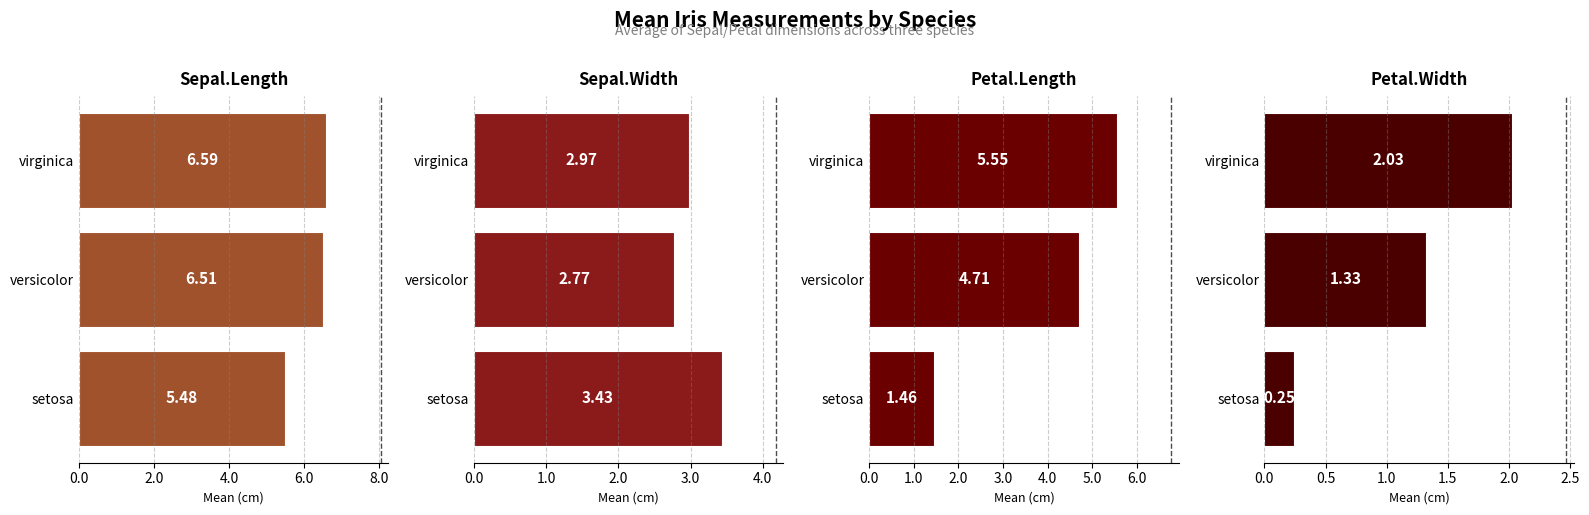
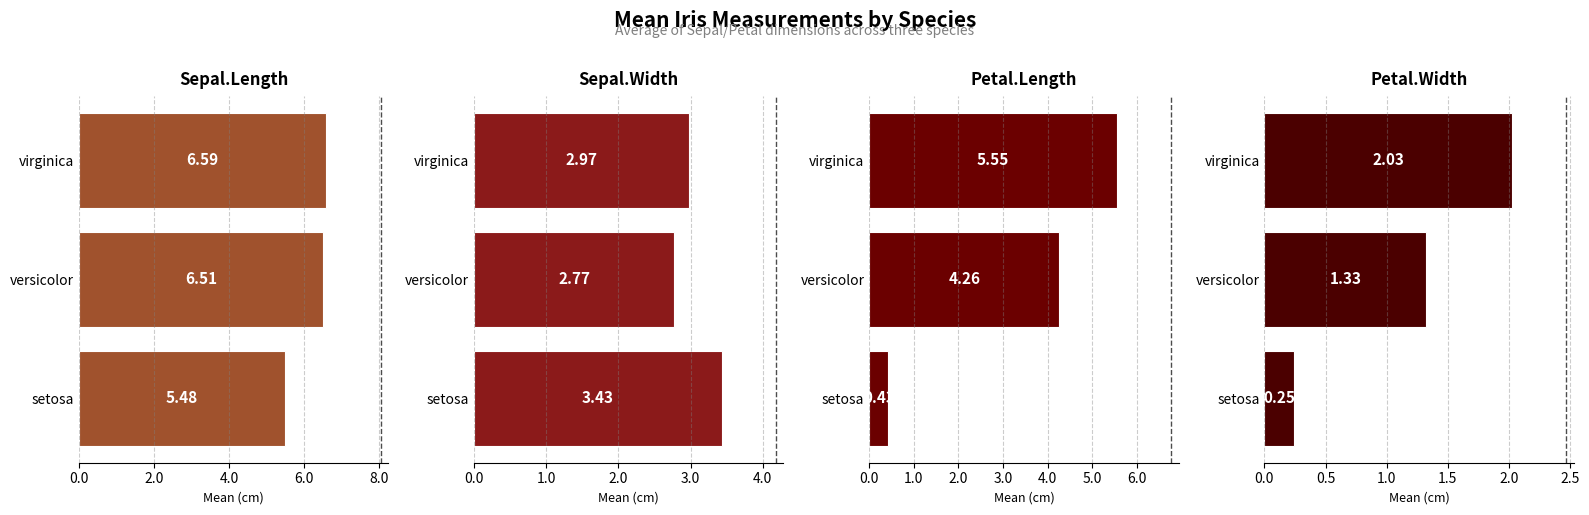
Petal.Length, versicolor: 4.71 -> 4.26
Petal.Length, setosa: 1.46 -> 0.43
